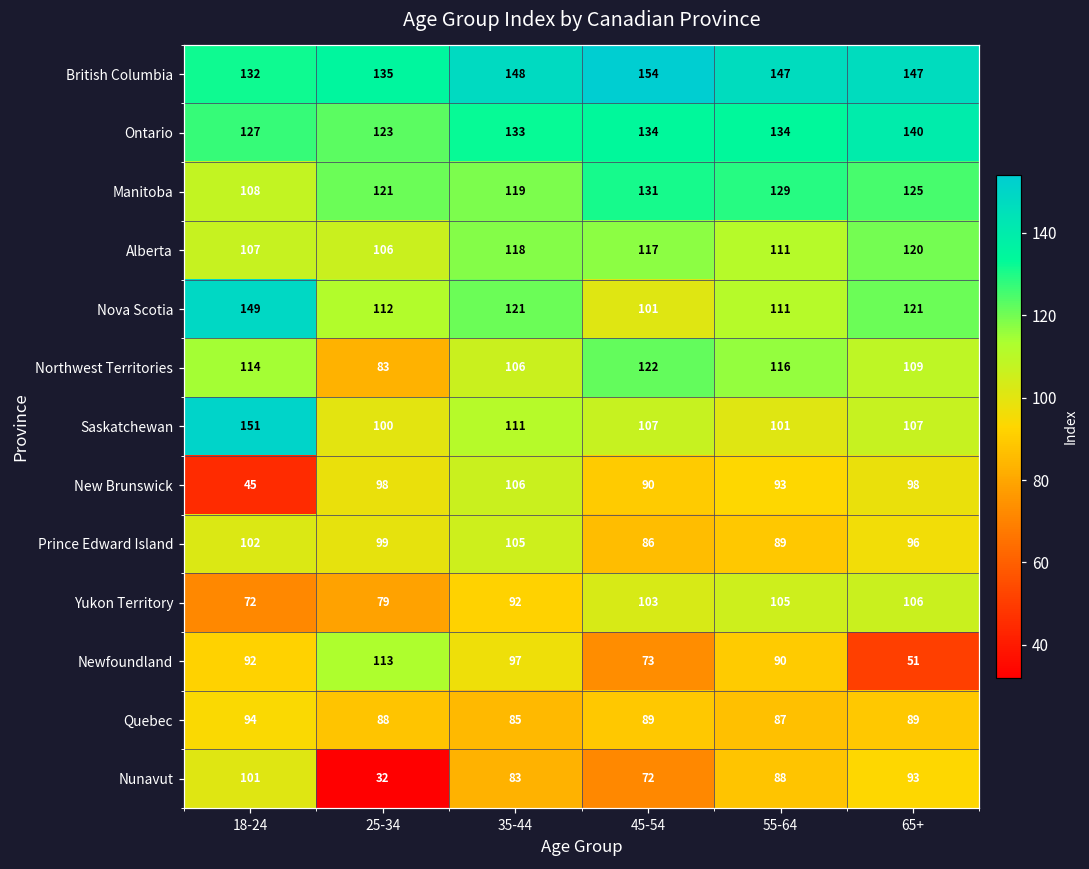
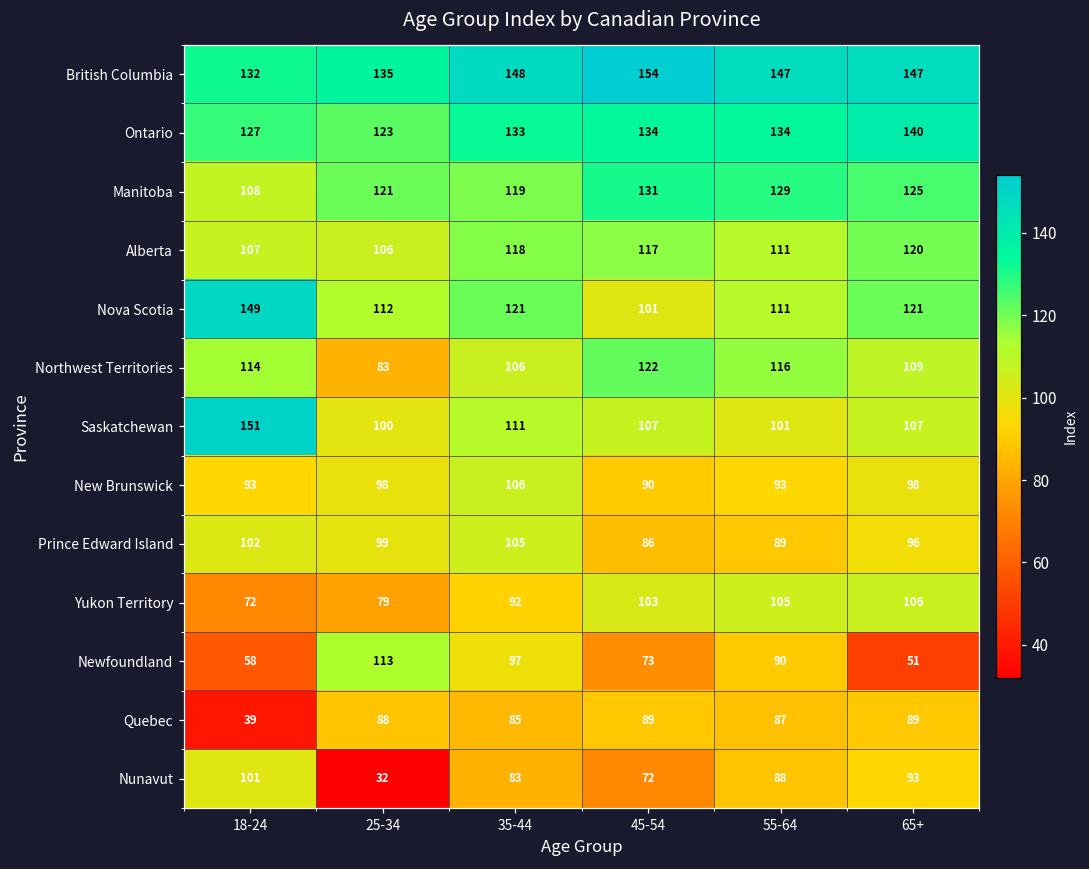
New Brunswick, 18-24: 45 -> 93
Newfoundland, 18-24: 92 -> 58
Quebec, 18-24: 94 -> 39
